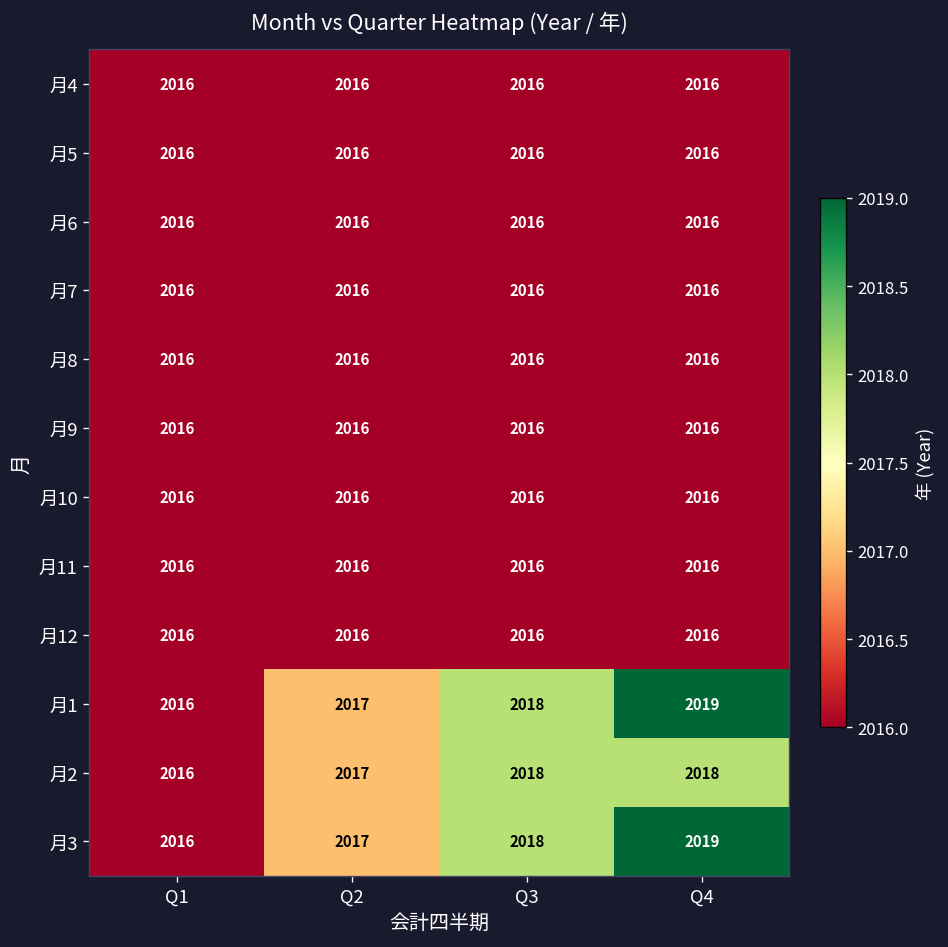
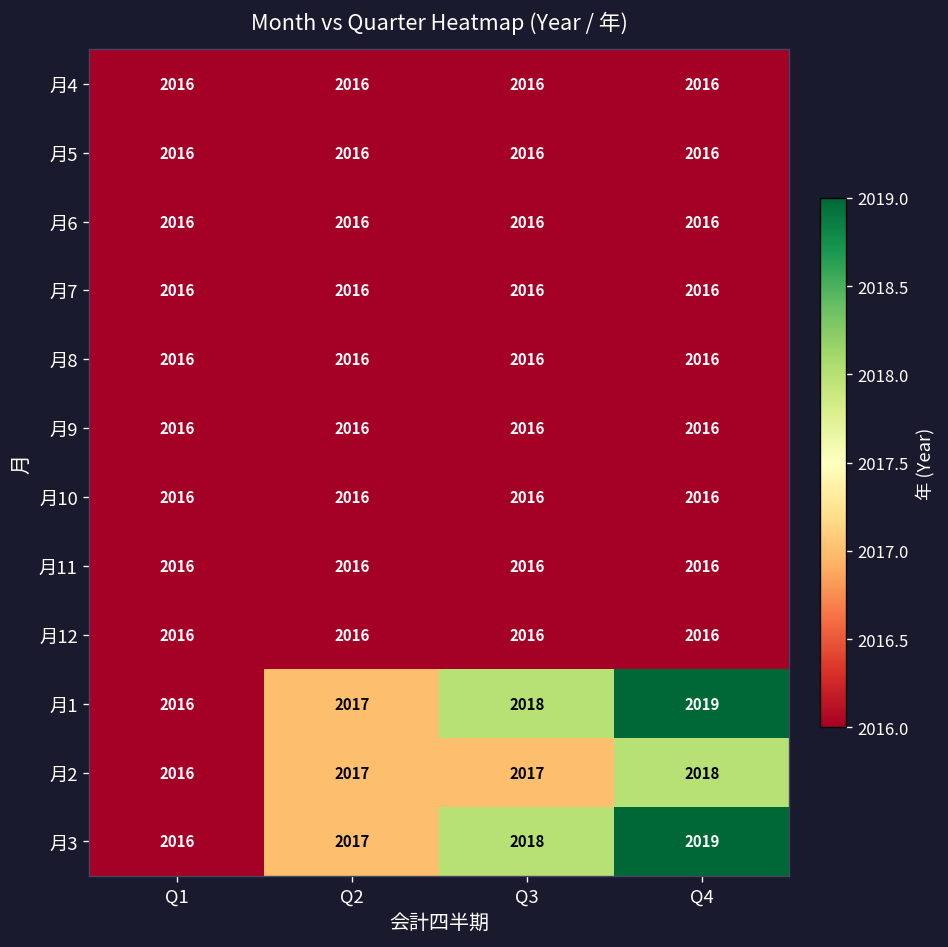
月2, Q3: 2018 -> 2017
